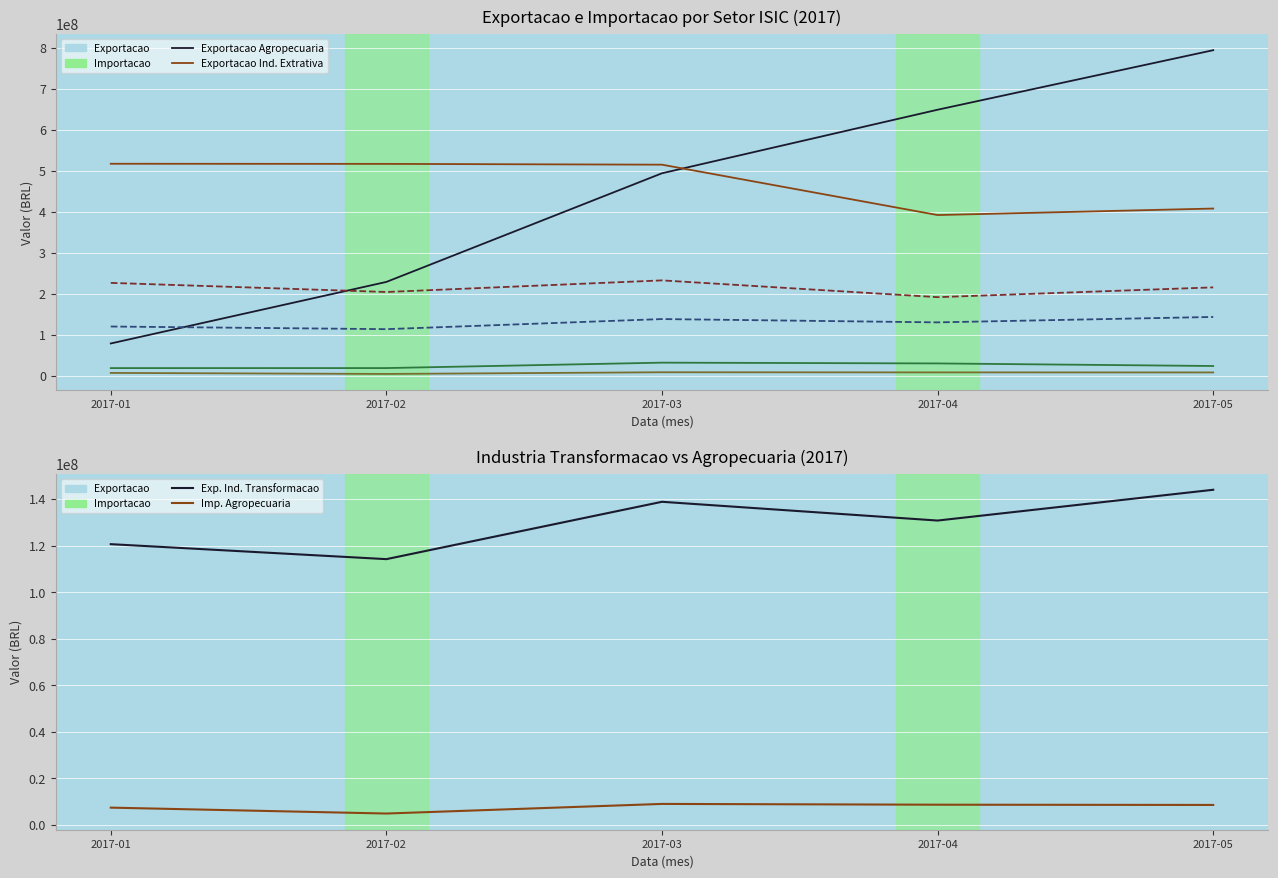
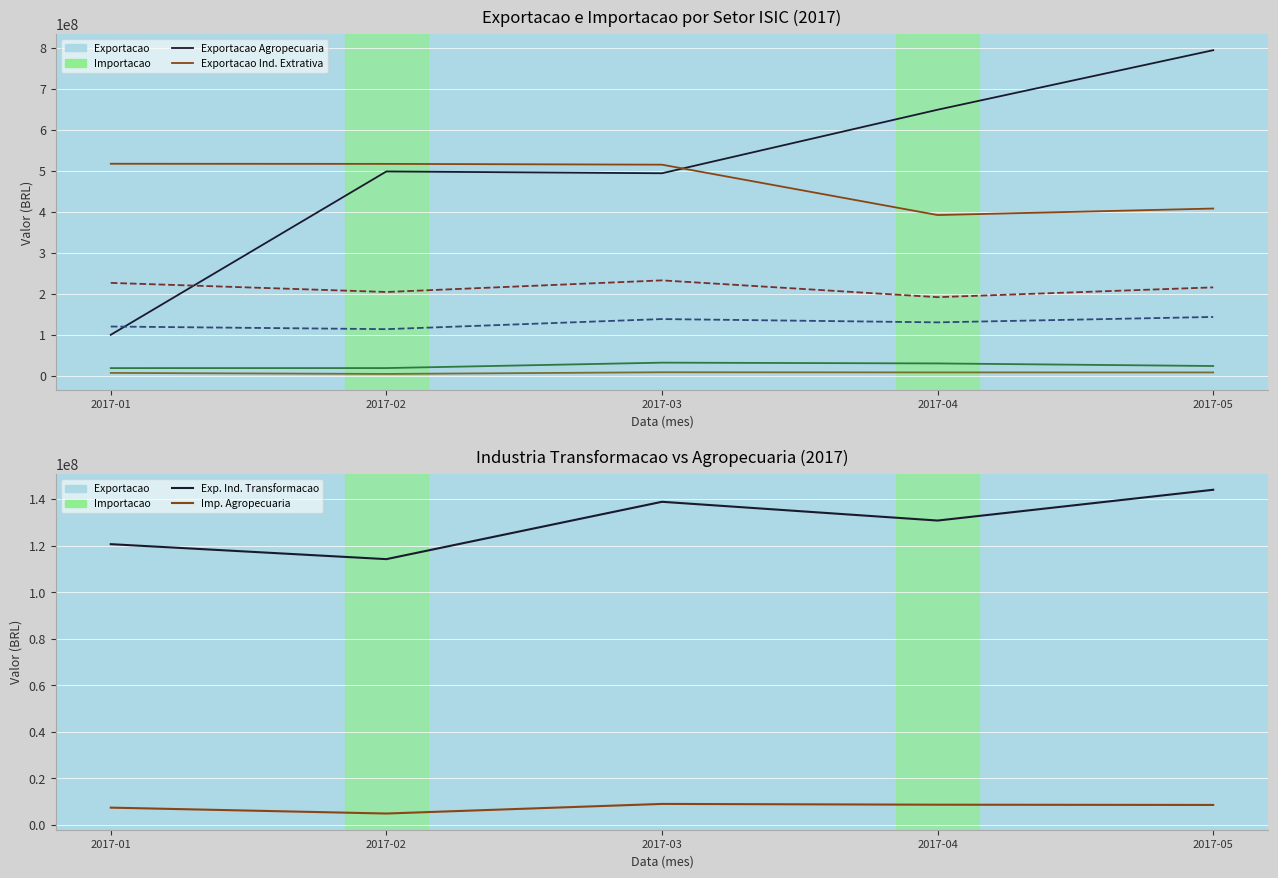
Exportacao e Importacao por Setor ISIC (2017), Exportacao Agropecuaria, 2017-01: 80000000 -> 100000000
Exportacao e Importacao por Setor ISIC (2017), Exportacao Agropecuaria, 2017-02: 230000000 -> 500000000
